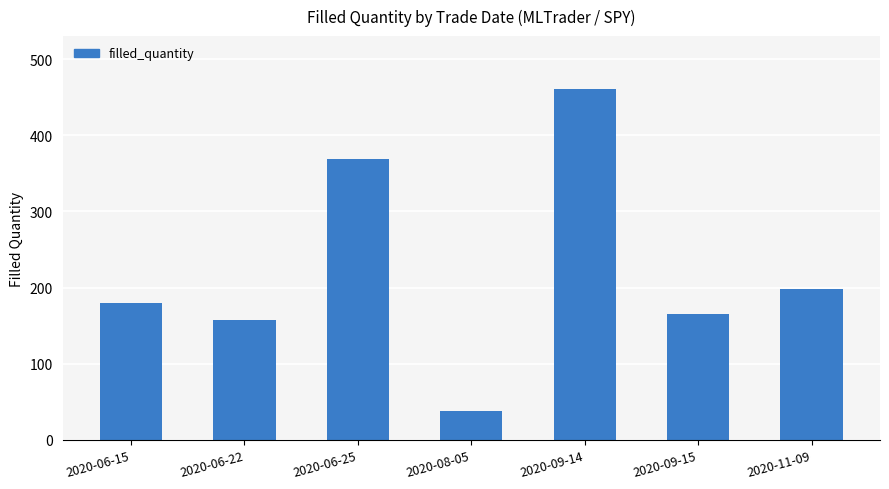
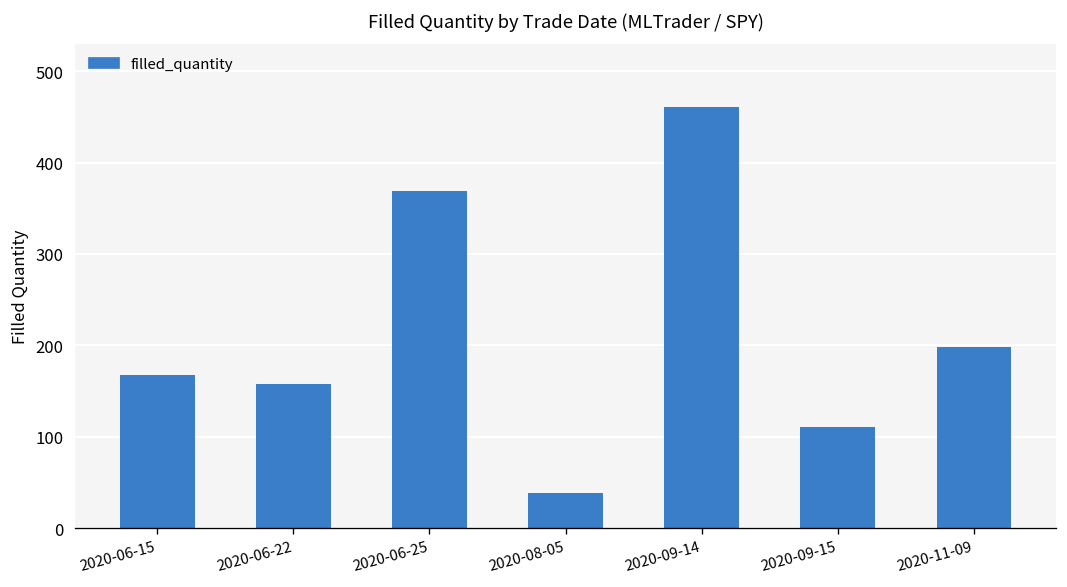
2020-06-15: 180 -> 170
2020-09-15: 170 -> 110
